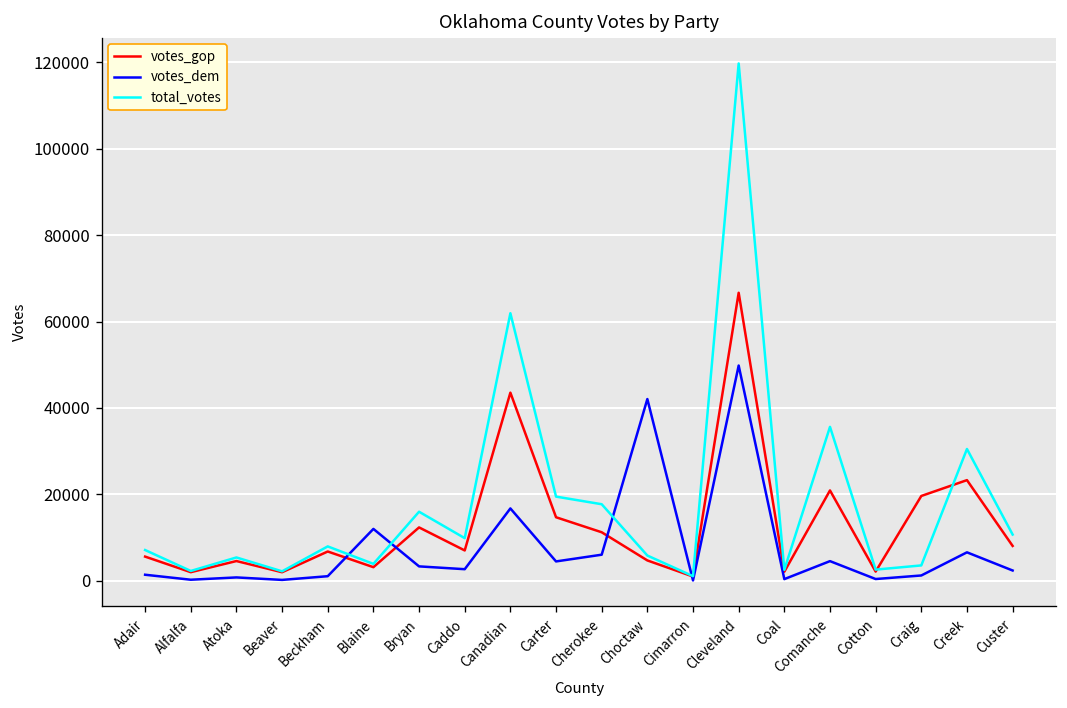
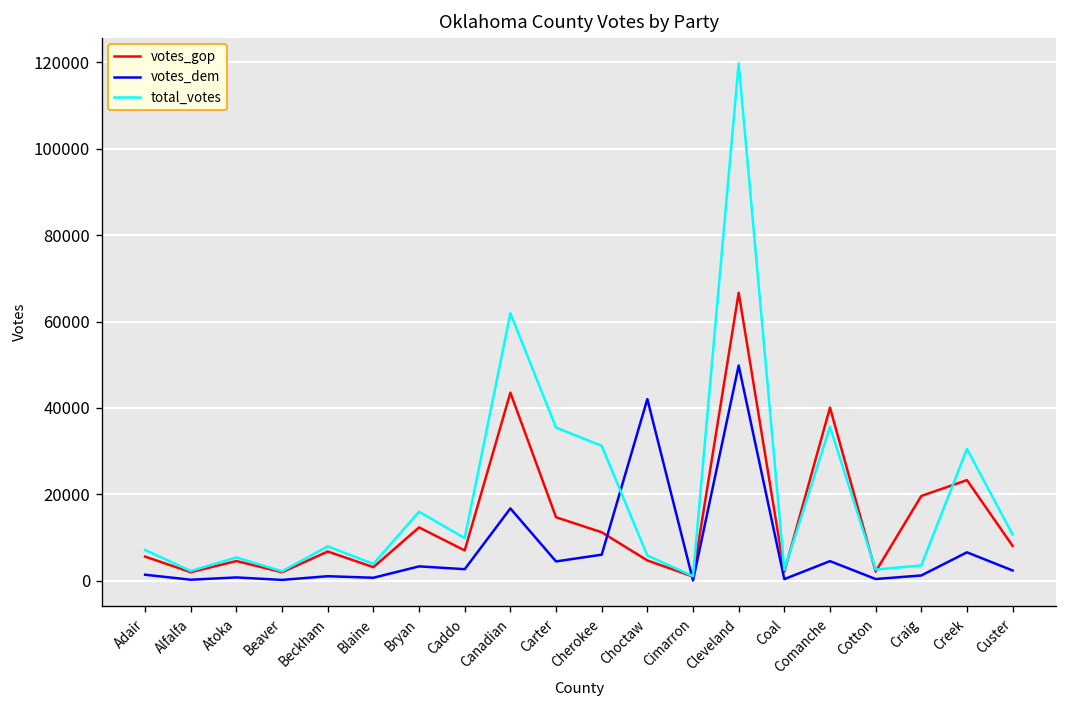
votes_dem, Blaine: 12000 -> 1000
total_votes, Carter: 19000 -> 35000
total_votes, Cherokee: 18000 -> 31000
votes_gop, Comanche: 21000 -> 40000
